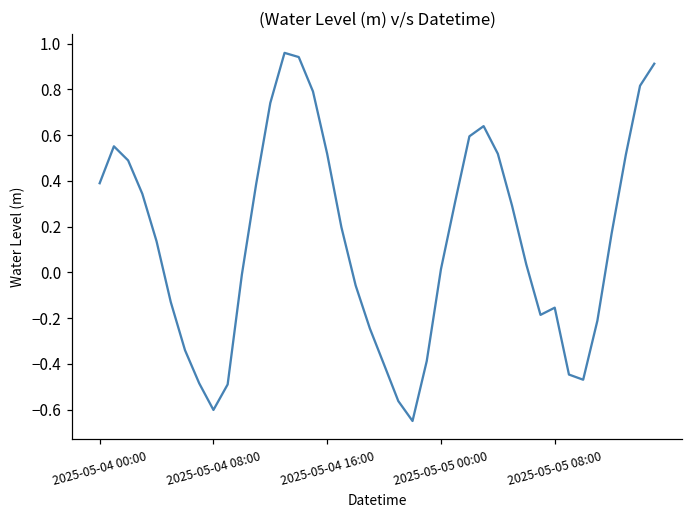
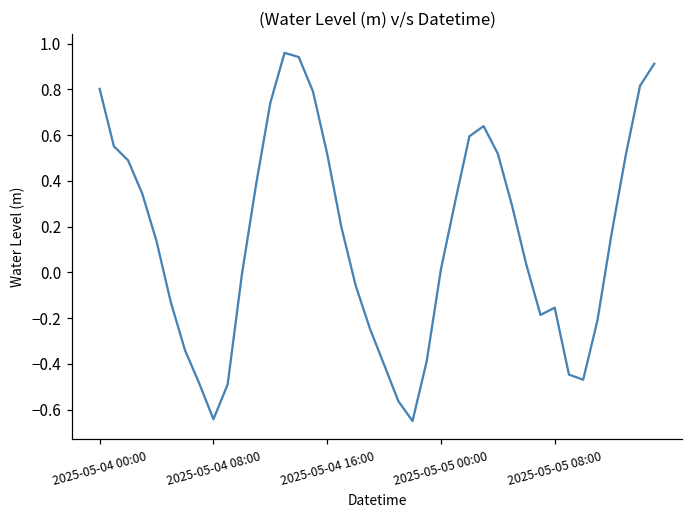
2025-05-04 00:00: 0.39 -> 0.80
2025-05-04 08:00: -0.60 -> -0.64
